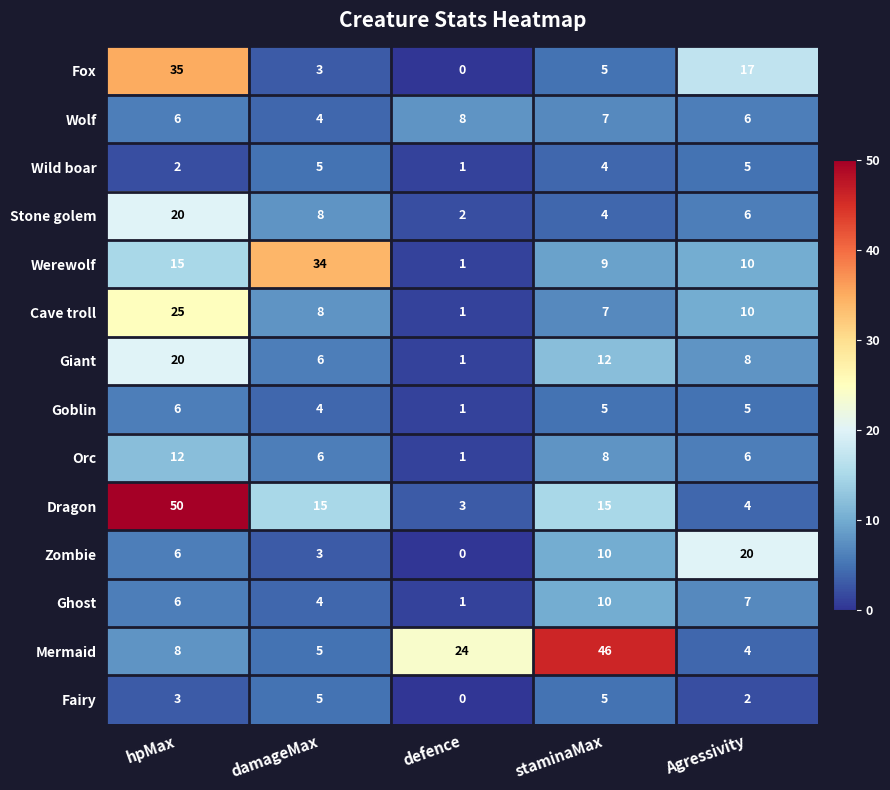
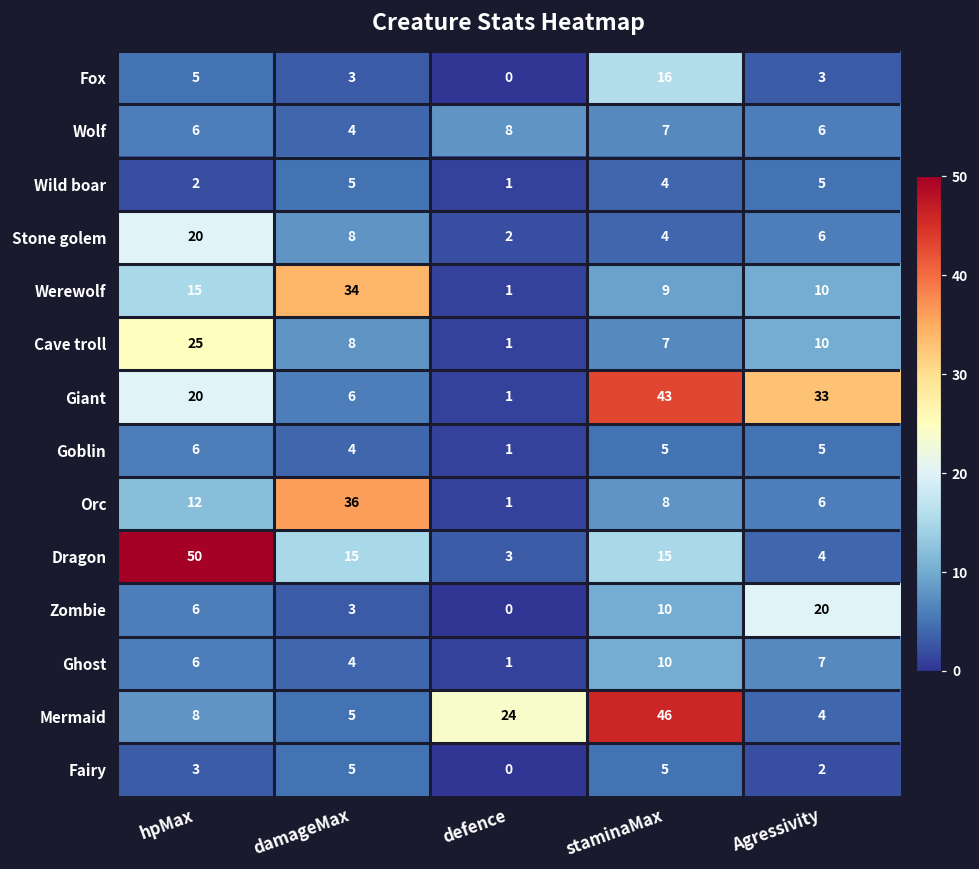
Fox, hpMax: 35 -> 5
Fox, staminaMax: 5 -> 16
Fox, Agressivity: 17 -> 3
Giant, staminaMax: 12 -> 43
Giant, Agressivity: 8 -> 33
Orc, damageMax: 6 -> 36
